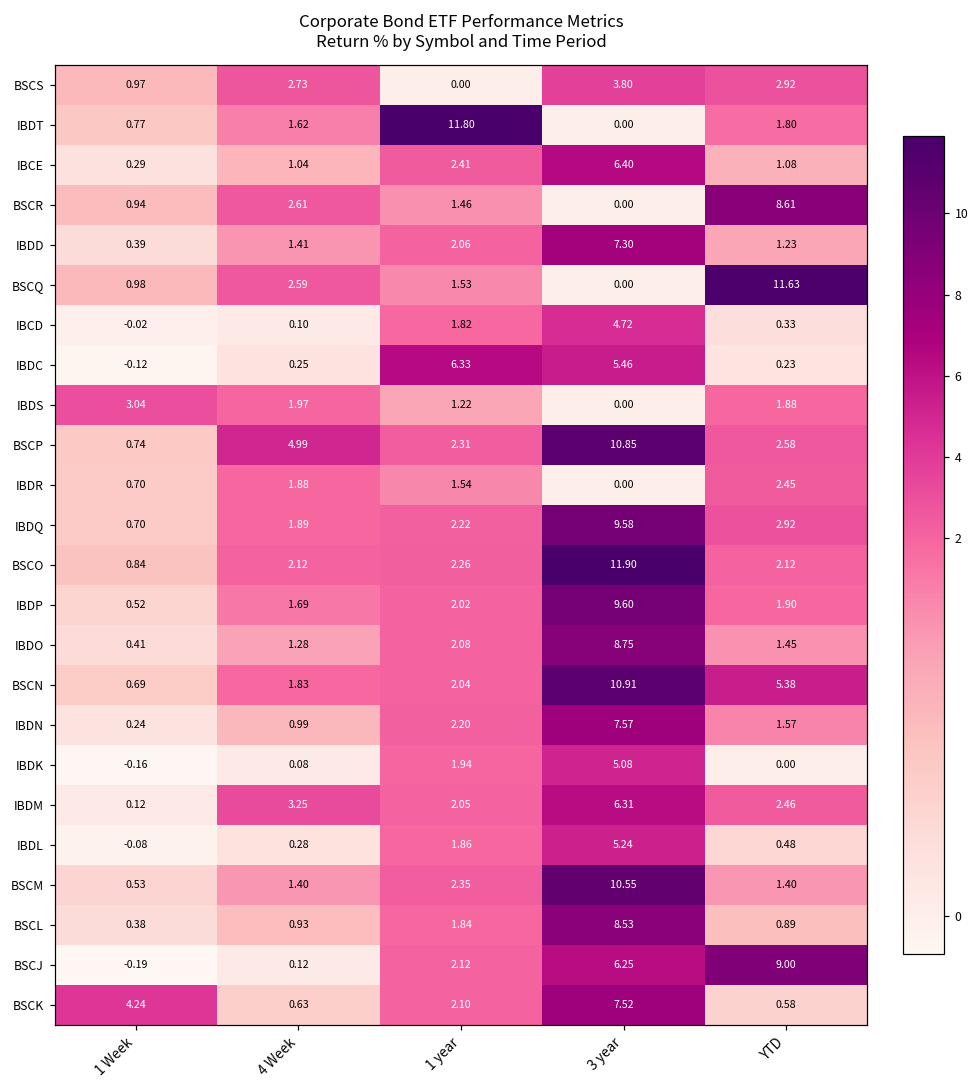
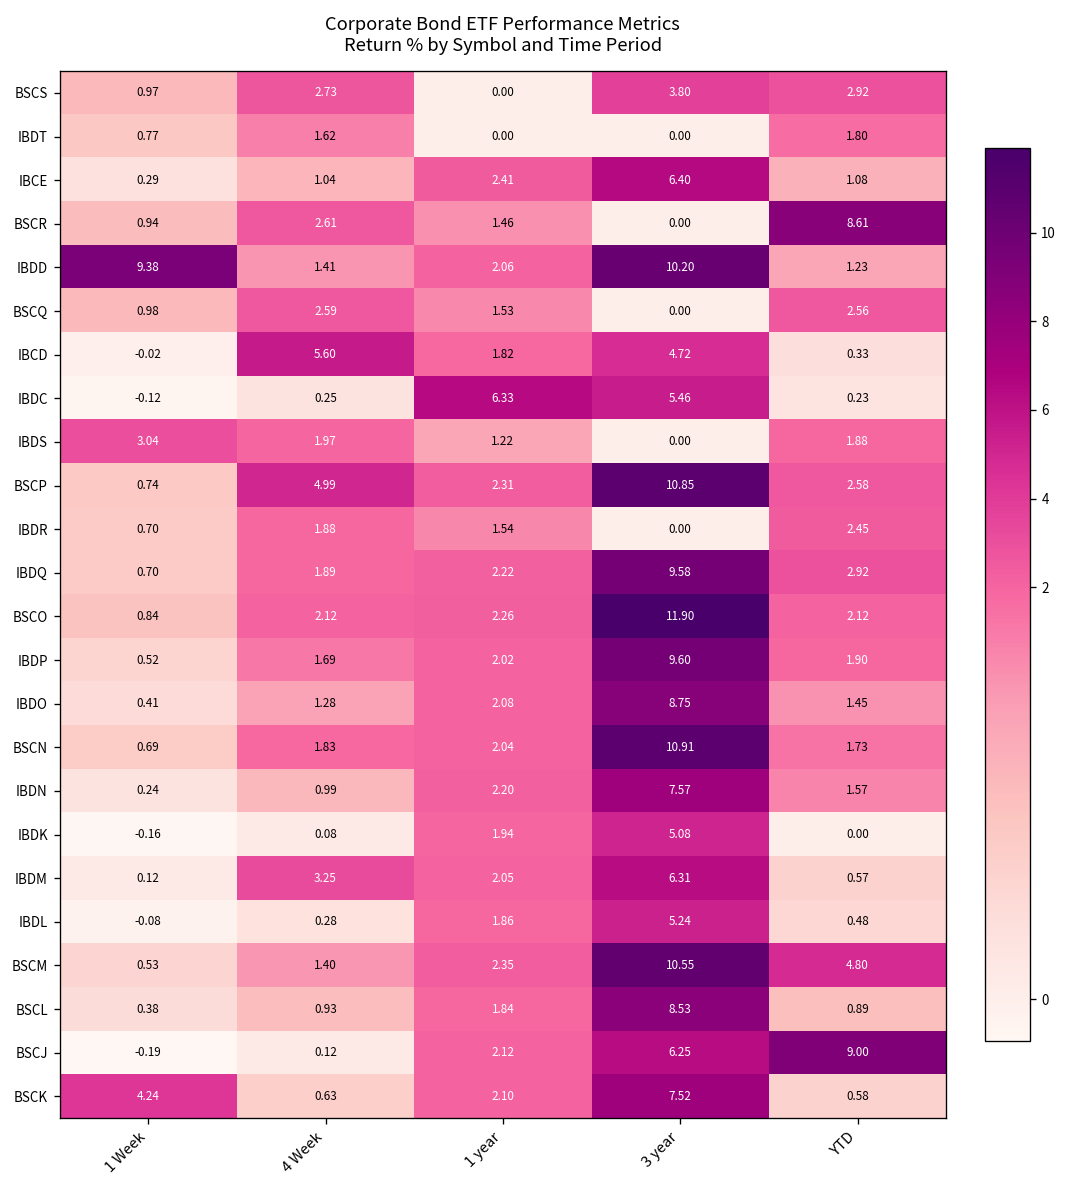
IBDT, 1 year: 11.80 -> 0.00
IBDD, 1 Week: 0.39 -> 9.38
IBDD, 3 year: 7.30 -> 10.20
BSCQ, YTD: 11.63 -> 2.56
IBCD, 4 Week: 0.10 -> 5.60
BSCN, YTD: 5.38 -> 1.73
IBDM, YTD: 2.46 -> 0.57
BSCM, YTD: 1.40 -> 4.80
